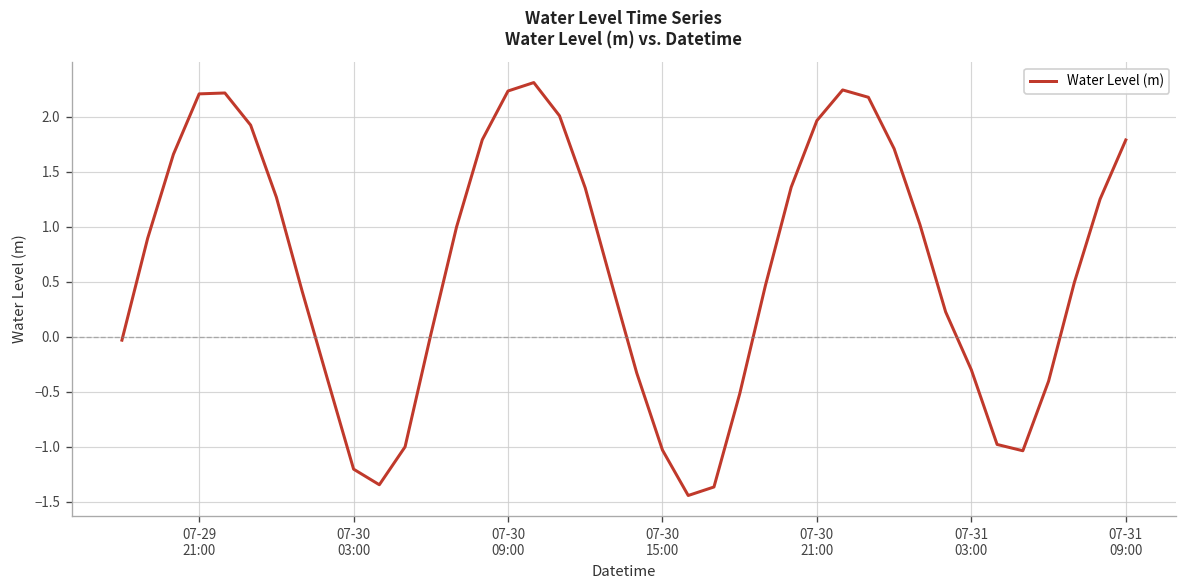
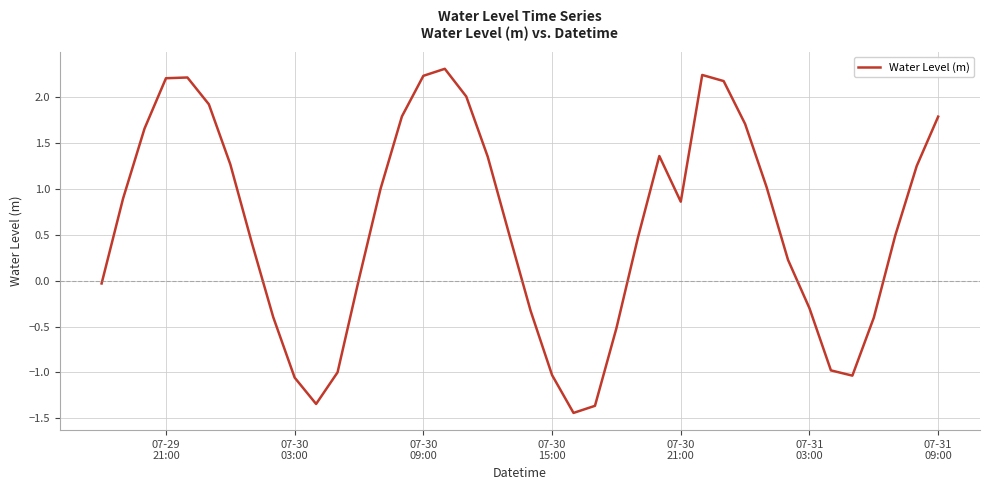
07-30 03:00: -1.2 -> -1.1
07-30 21:00: 2.0 -> 0.9
